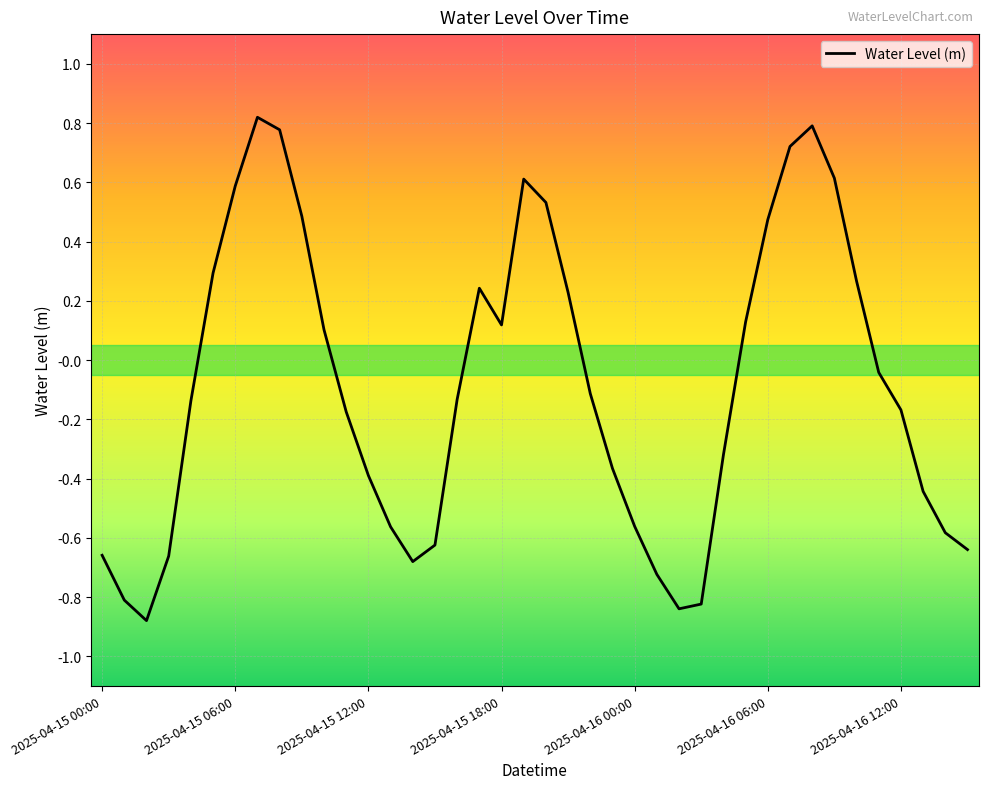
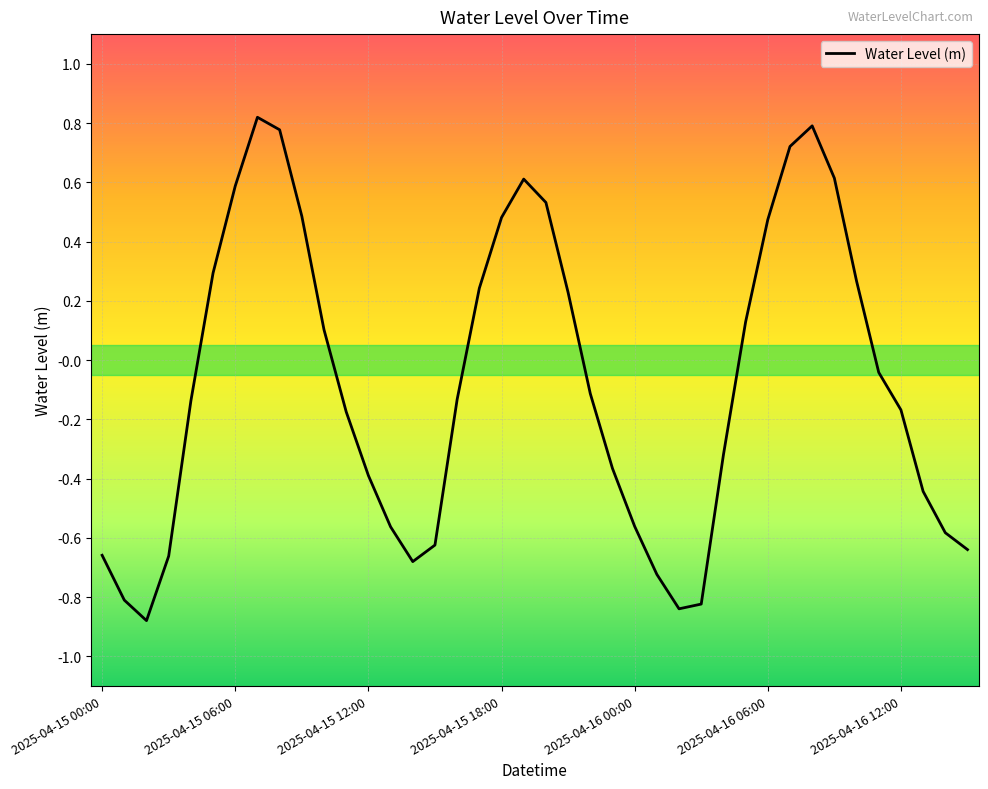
2025-04-15 18:00: 0.12 -> 0.48
